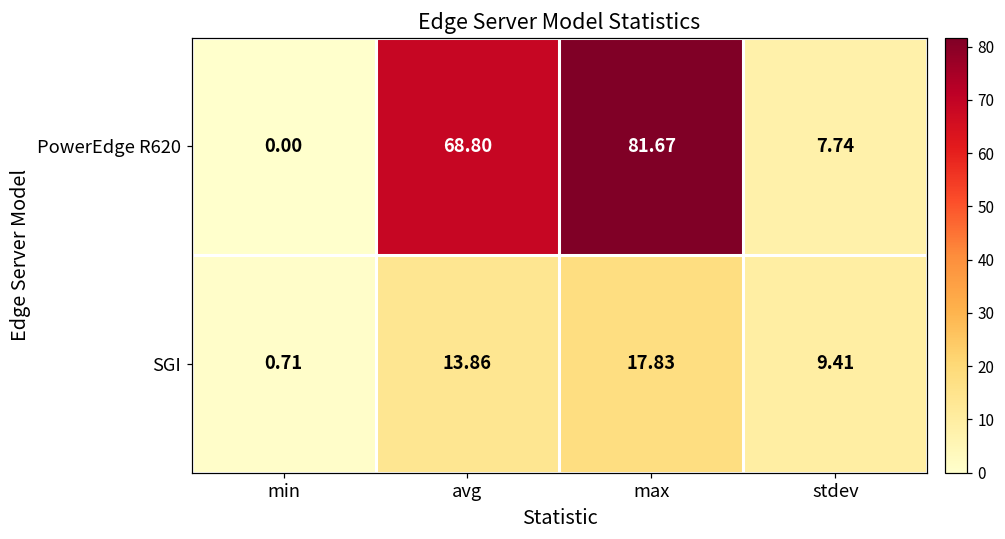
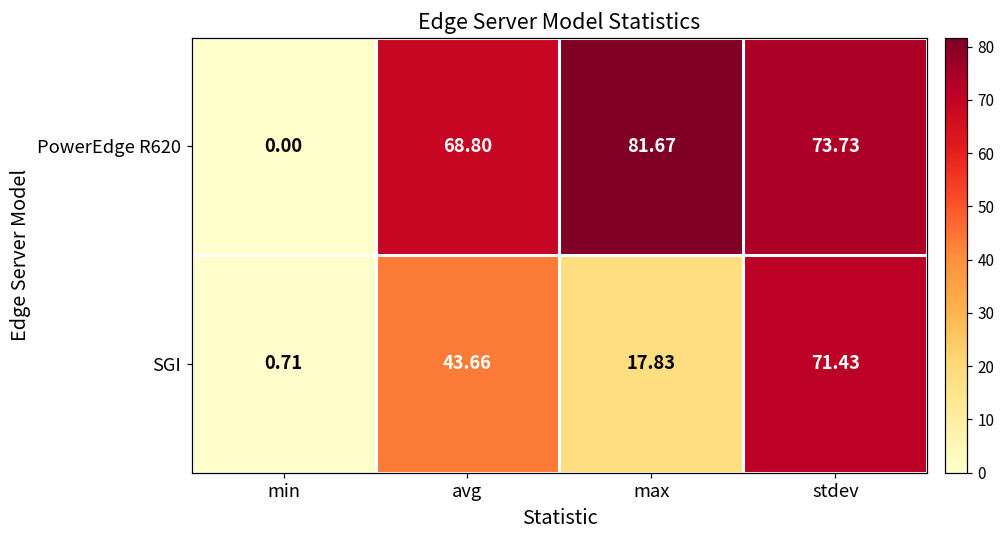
PowerEdge R620, stdev: 7.74 -> 73.73
SGI, avg: 13.86 -> 43.66
SGI, stdev: 9.41 -> 71.43
